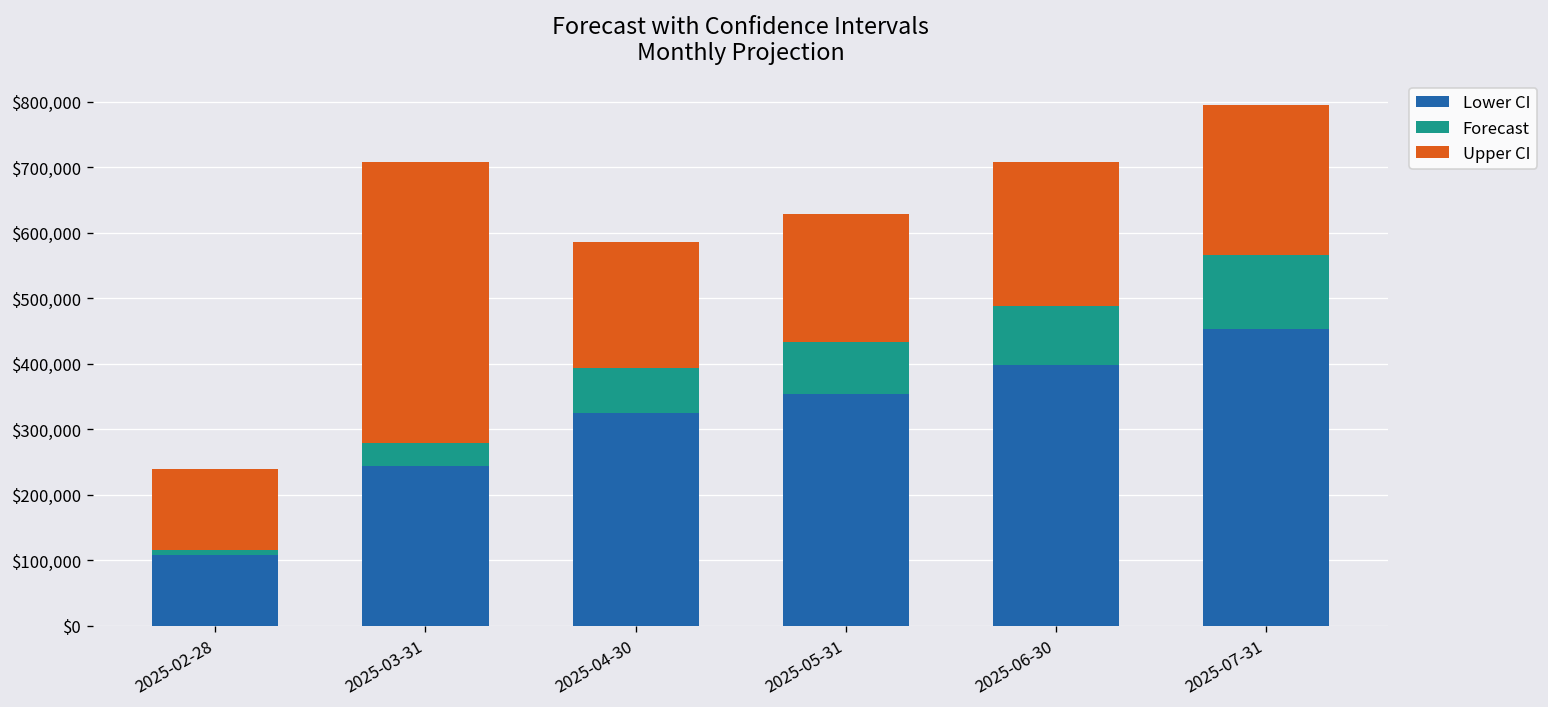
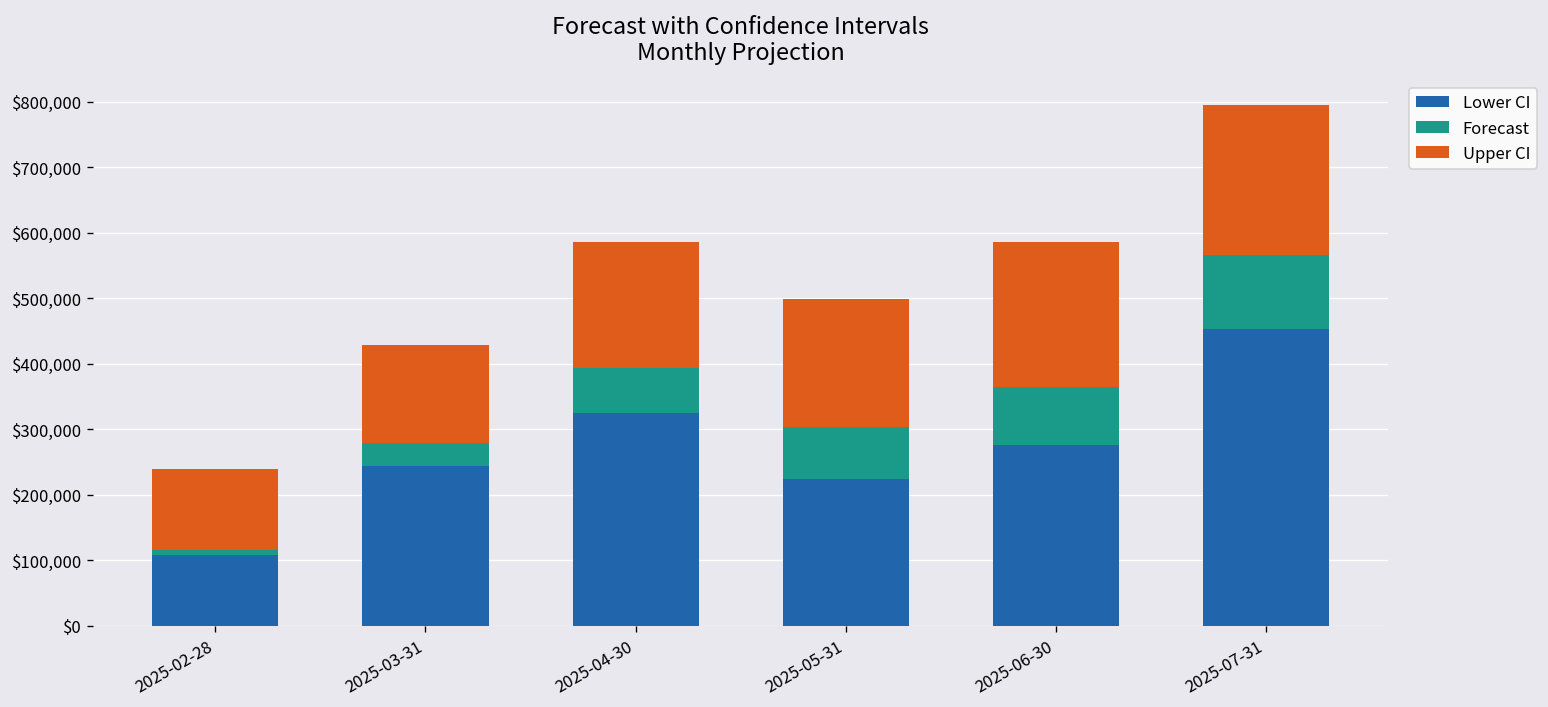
Upper CI, 2025-03-31: $430,000 -> $150,000
Lower CI, 2025-05-31: $350,000 -> $220,000
Lower CI, 2025-06-30: $400,000 -> $280,000
